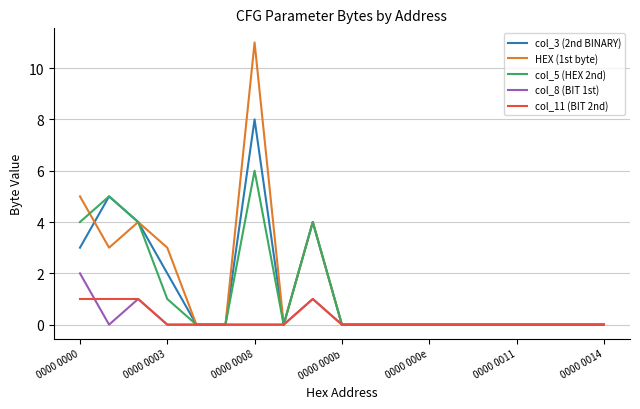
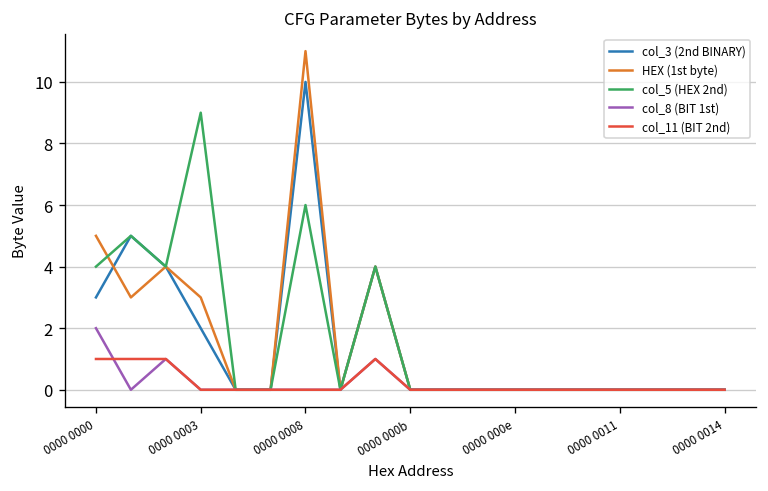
col_5 (HEX 2nd), 0000 0003: 1 -> 9
col_3 (2nd BINARY), 0000 0008: 8 -> 10
